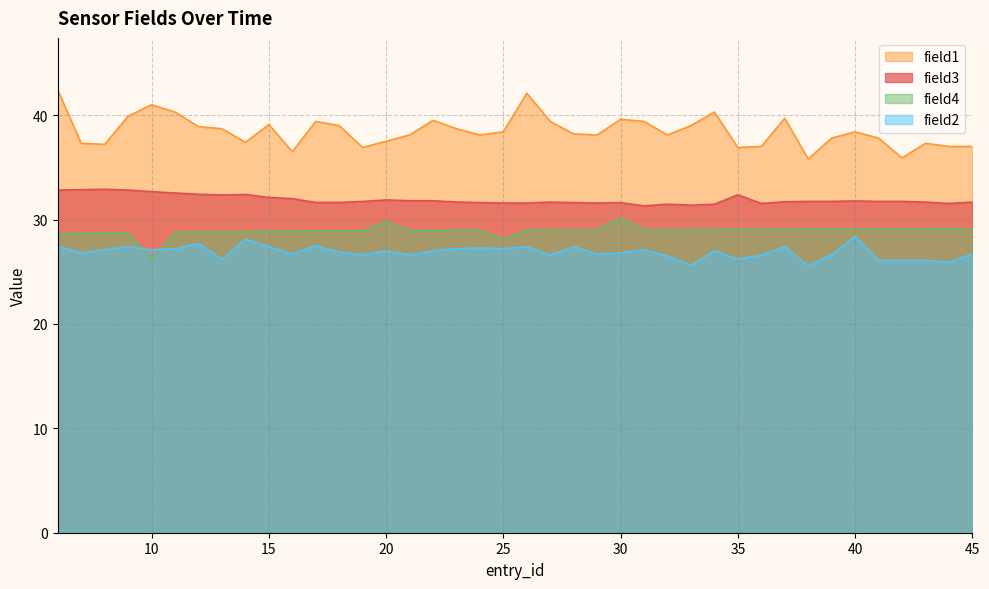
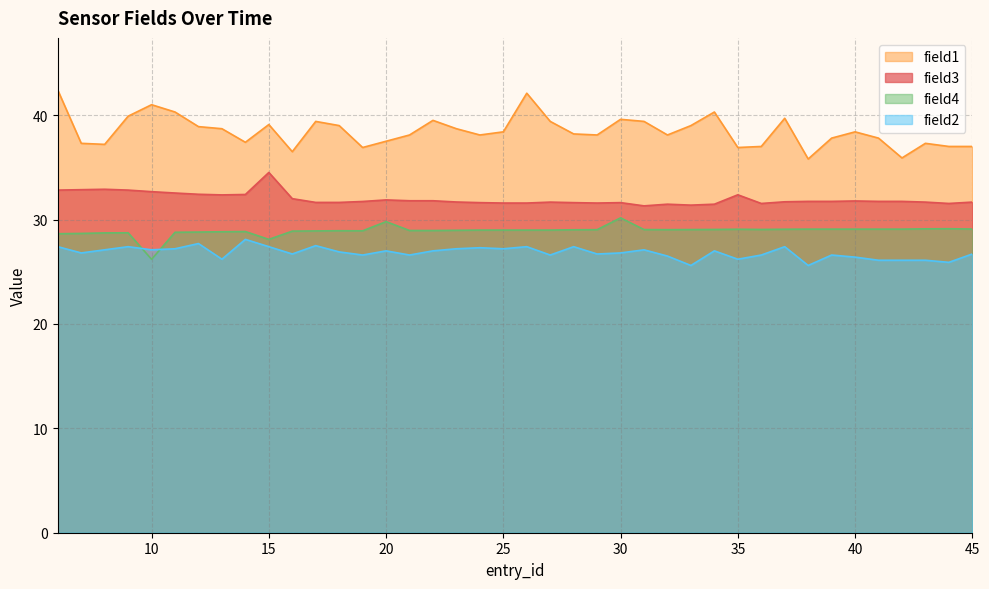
field3, 15: 32.1 -> 34.5
field4, 15: 28.9 -> 28.1
field4, 25: 28.1 -> 29.0
field2, 40: 28.4 -> 26.4
